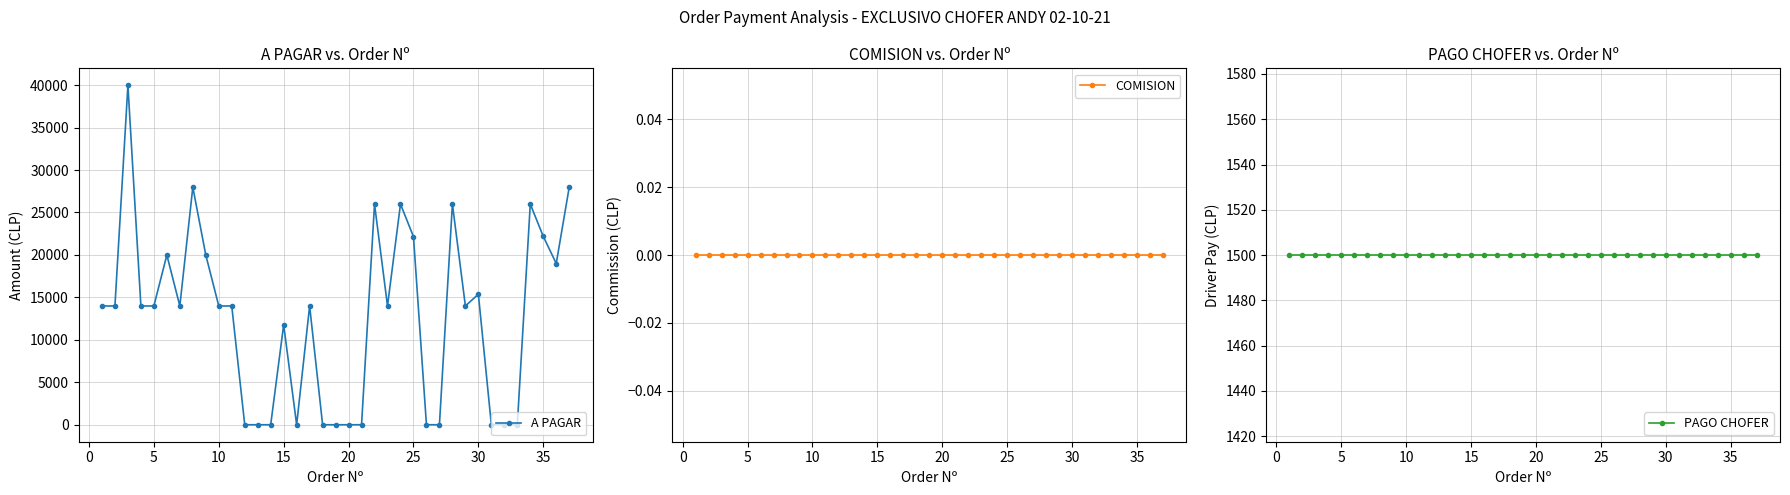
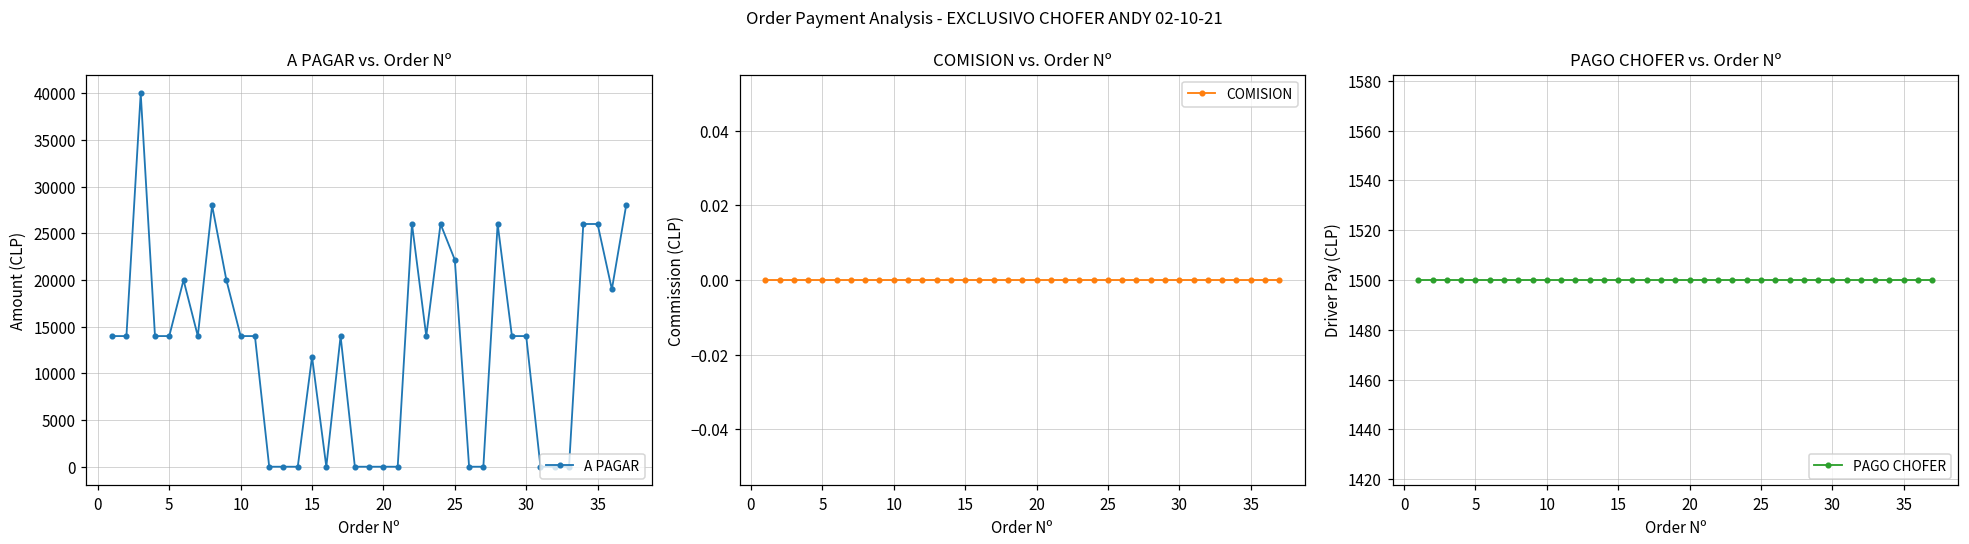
A PAGAR vs. Order Nº, 30: 15000 -> 14000
A PAGAR vs. Order Nº, 35: 22000 -> 26000
